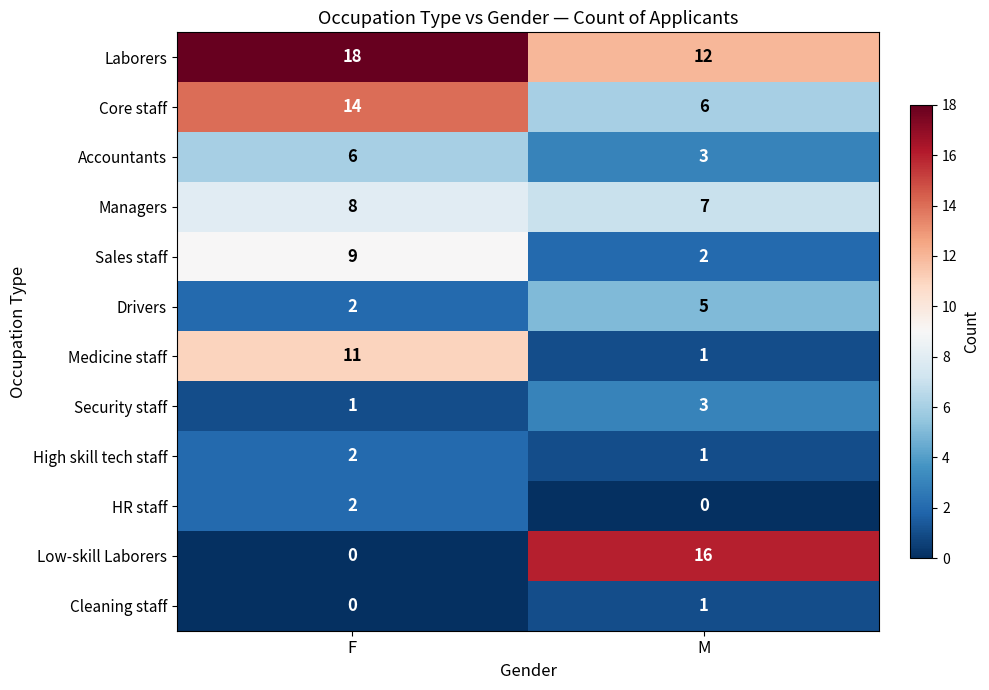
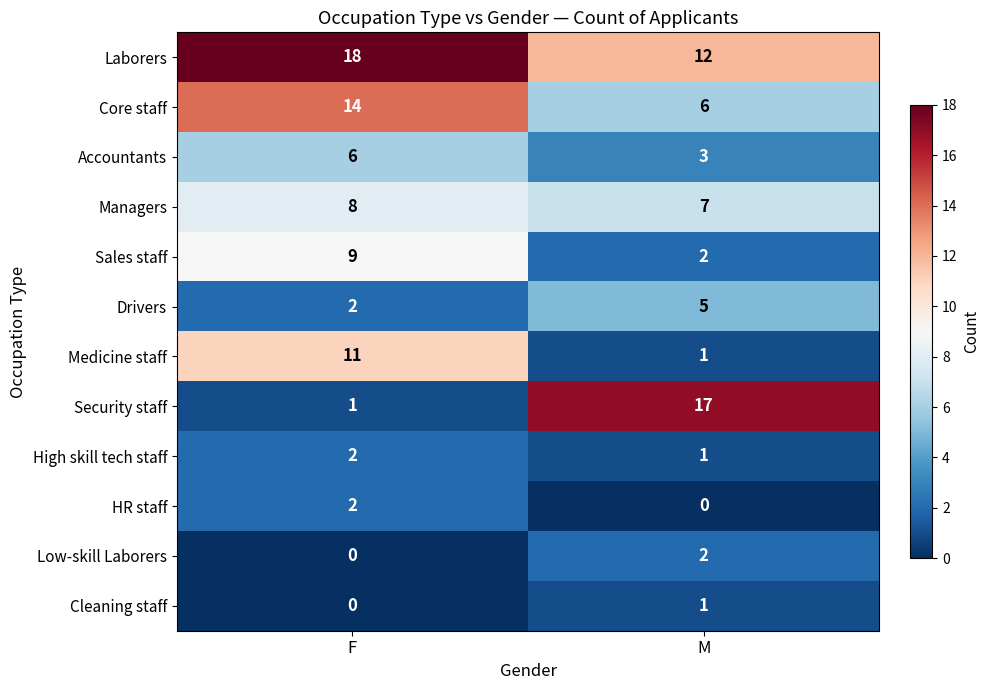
Security staff, M: 3 -> 17
Low-skill Laborers, M: 16 -> 2
